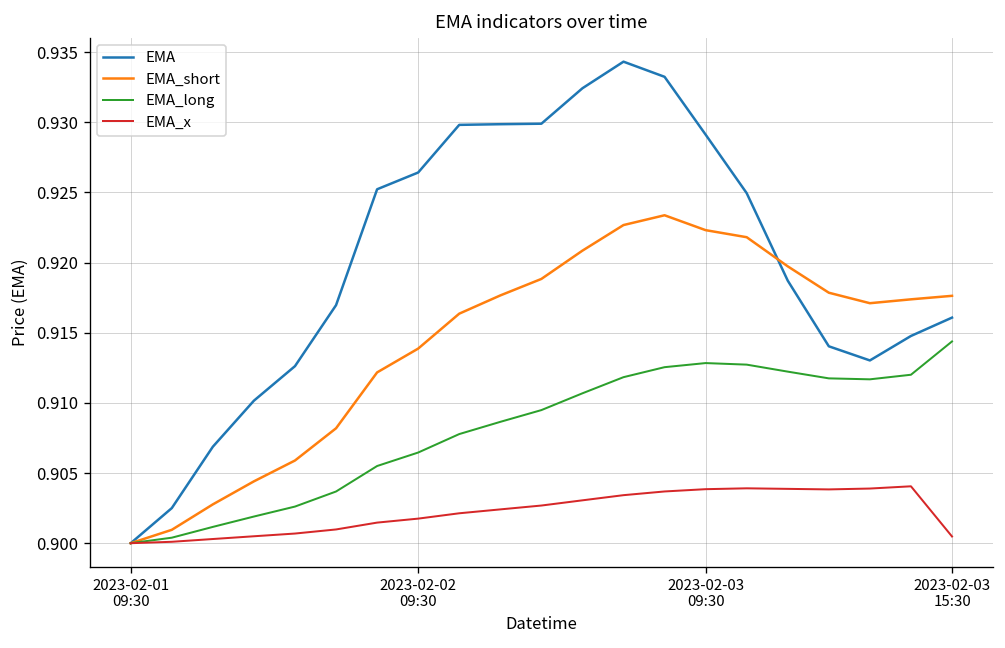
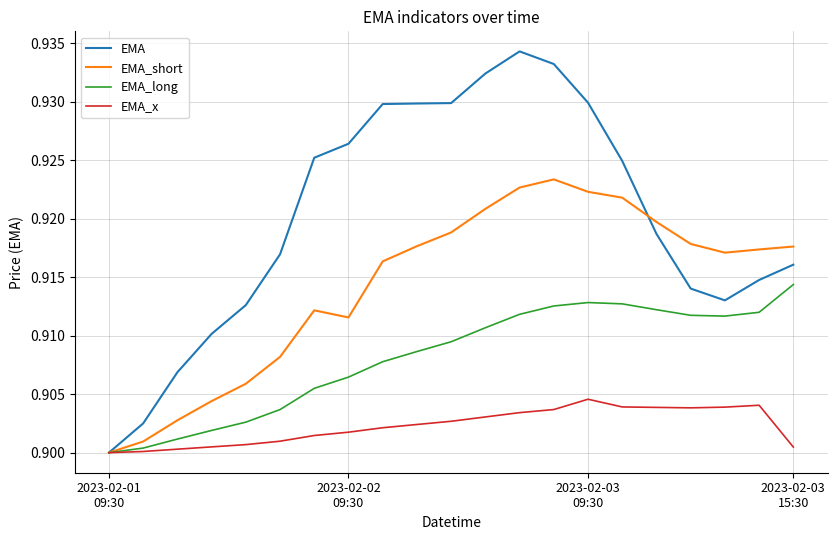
EMA_short, 2023-02-02 09:30: 0.9139 -> 0.9116
EMA, 2023-02-03 09:30: 0.9291 -> 0.9299
EMA_x, 2023-02-03 09:30: 0.9038 -> 0.9046
